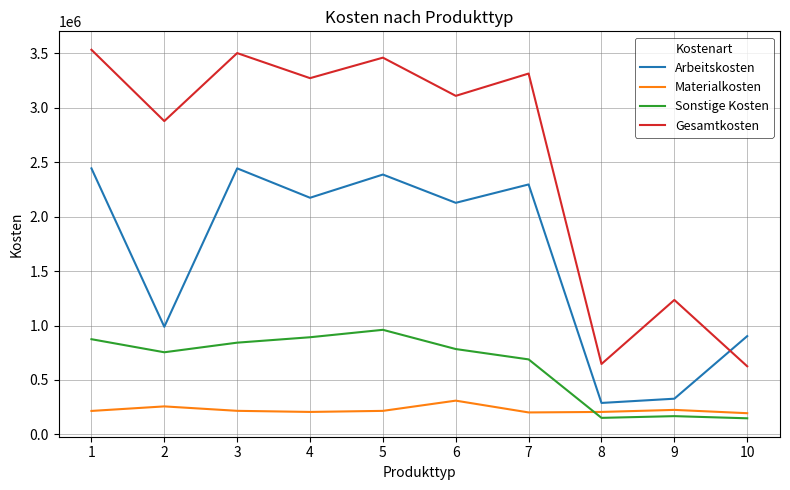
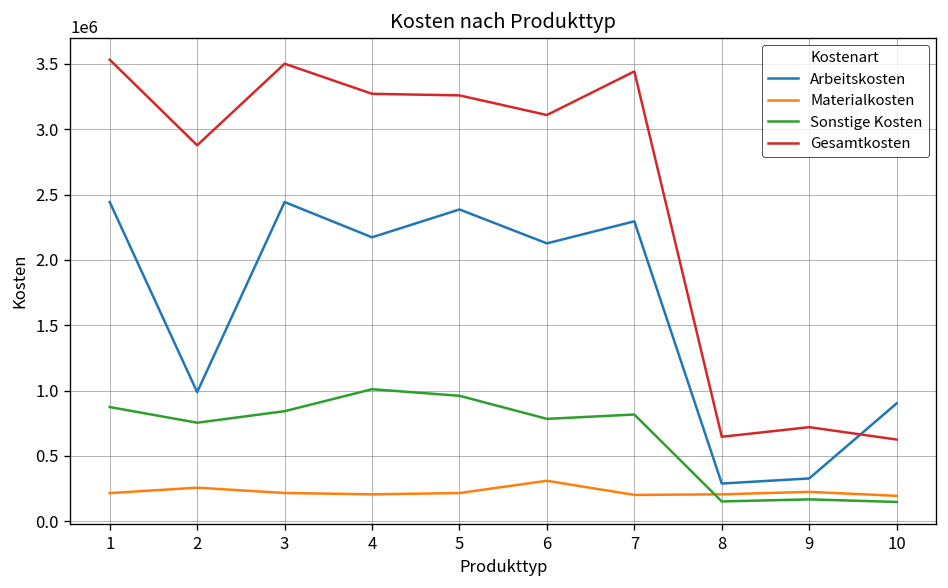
Sonstige Kosten, 4: 890000 -> 1010000
Gesamtkosten, 5: 3460000 -> 3260000
Sonstige Kosten, 7: 690000 -> 820000
Gesamtkosten, 7: 3310000 -> 3440000
Gesamtkosten, 9: 1230000 -> 720000
